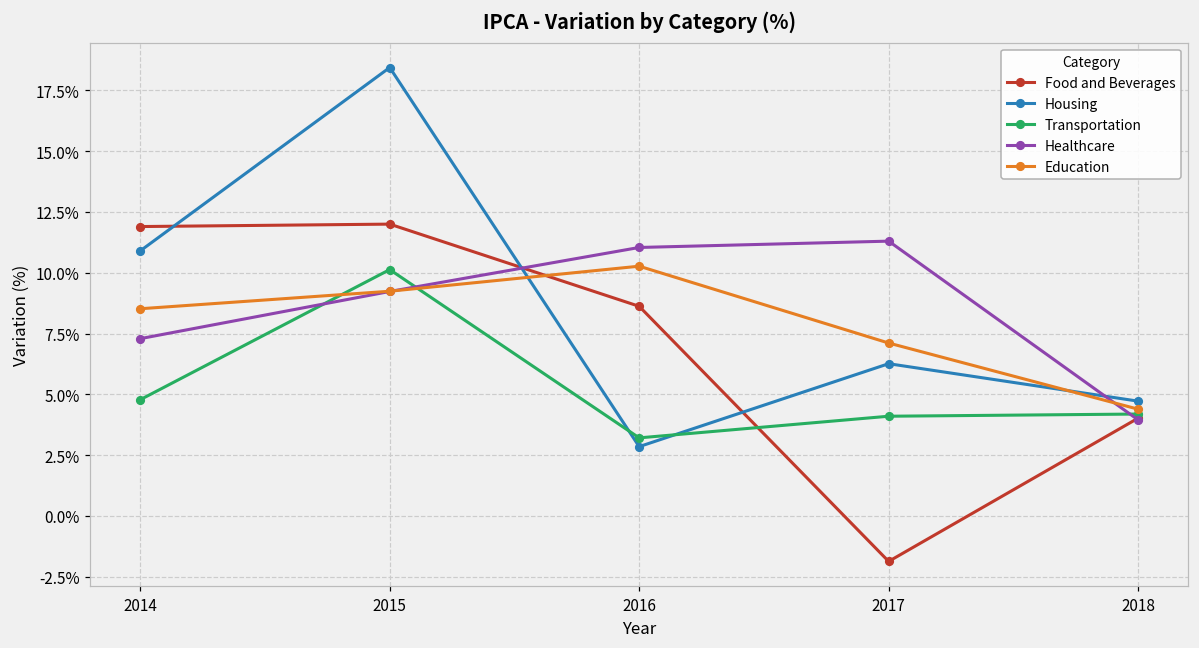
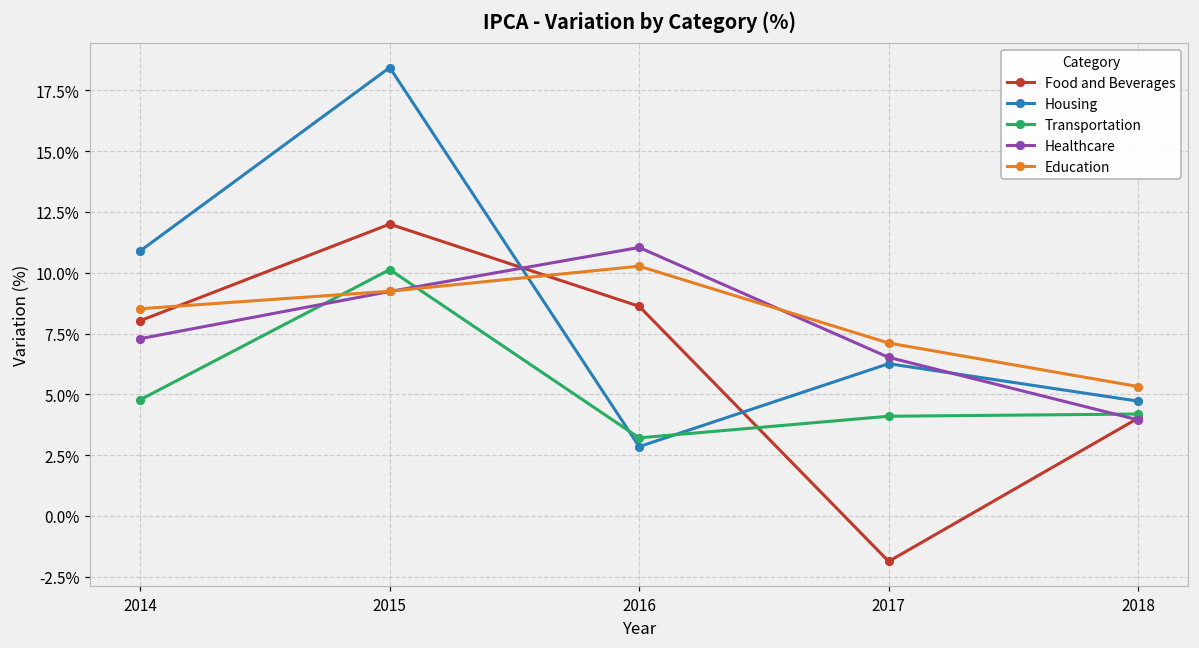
Food and Beverages, 2014: 11.9% -> 8.0%
Healthcare, 2017: 11.3% -> 6.5%
Education, 2018: 4.4% -> 5.3%
